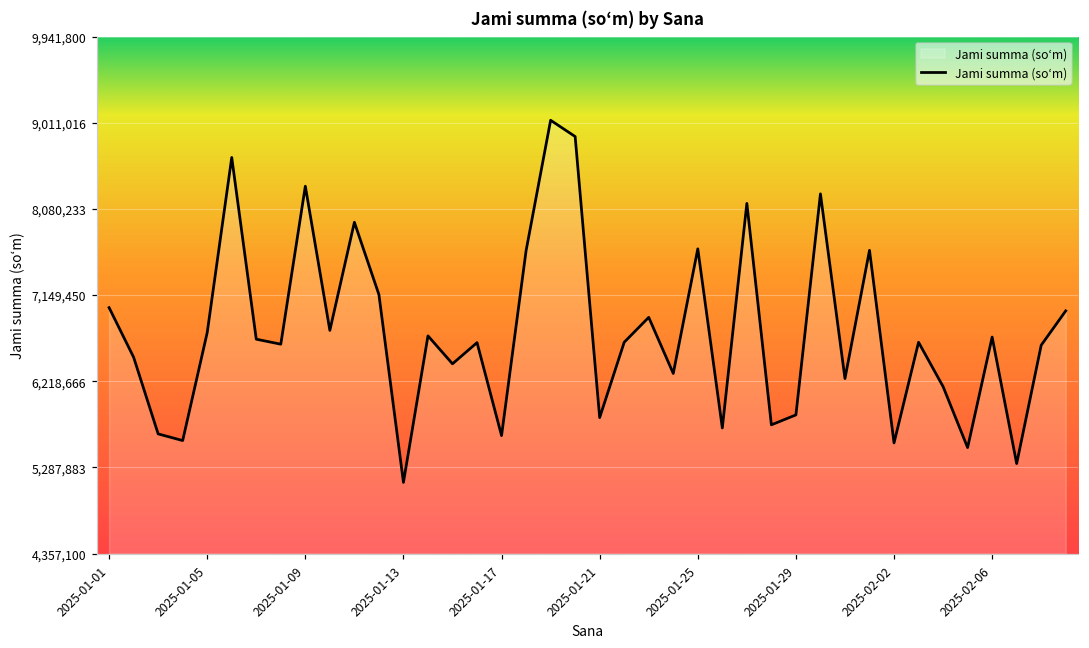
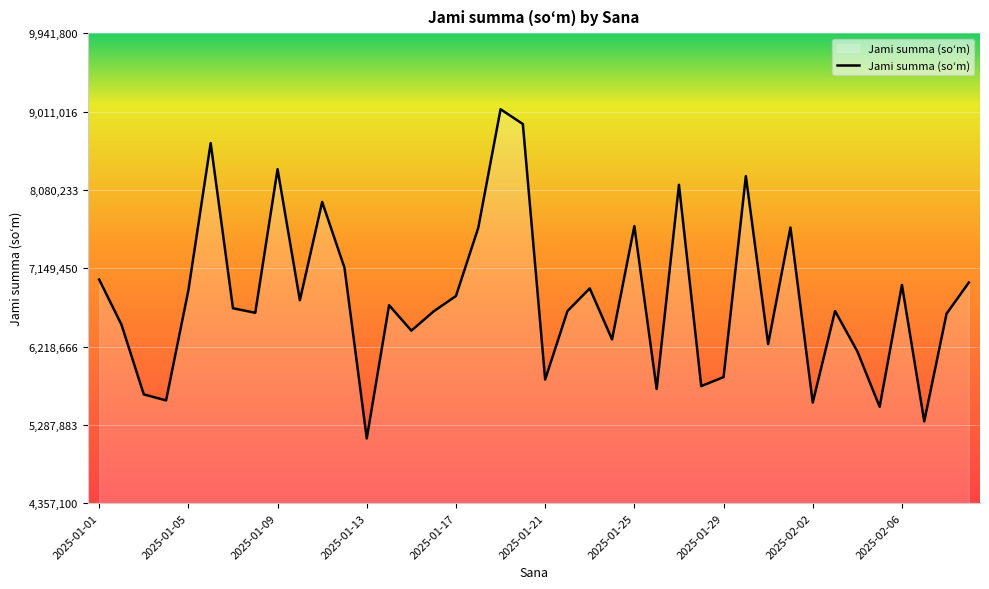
2025-01-05: 6,700,000 -> 6,900,000
2025-01-17: 5,600,000 -> 6,800,000
2025-02-06: 6,700,000 -> 7,000,000
